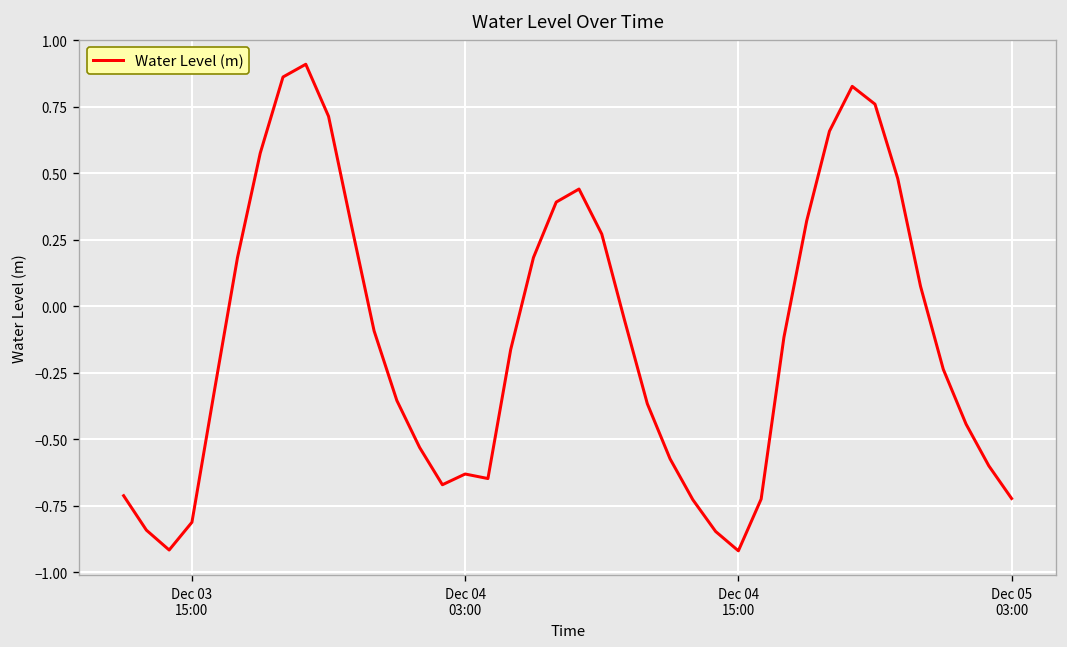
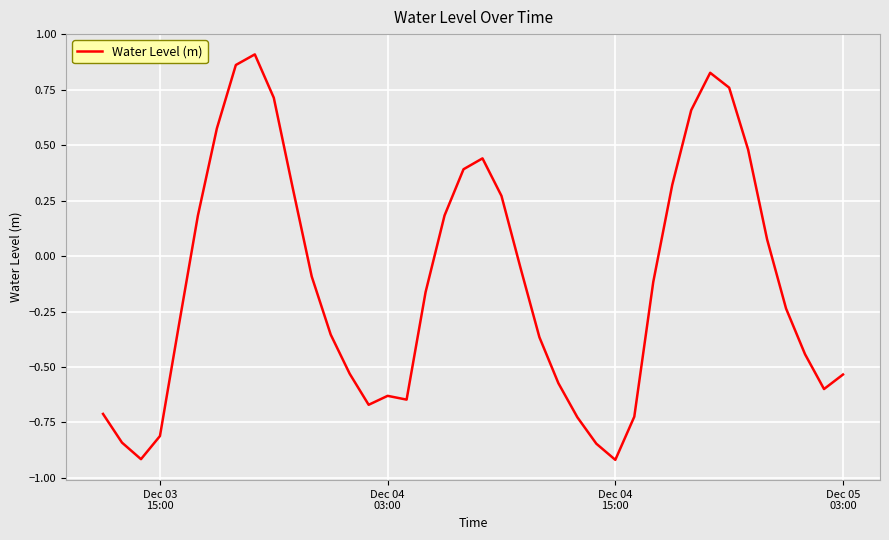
Dec 05 03:00: -0.72 -> -0.53
